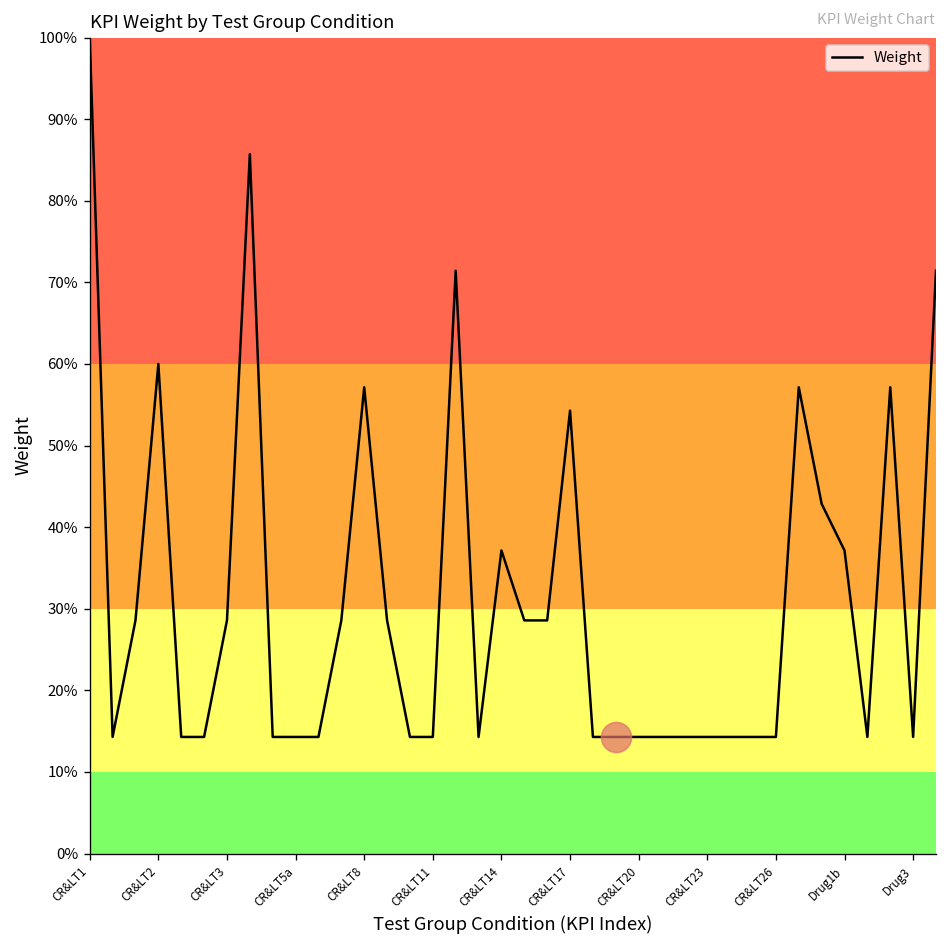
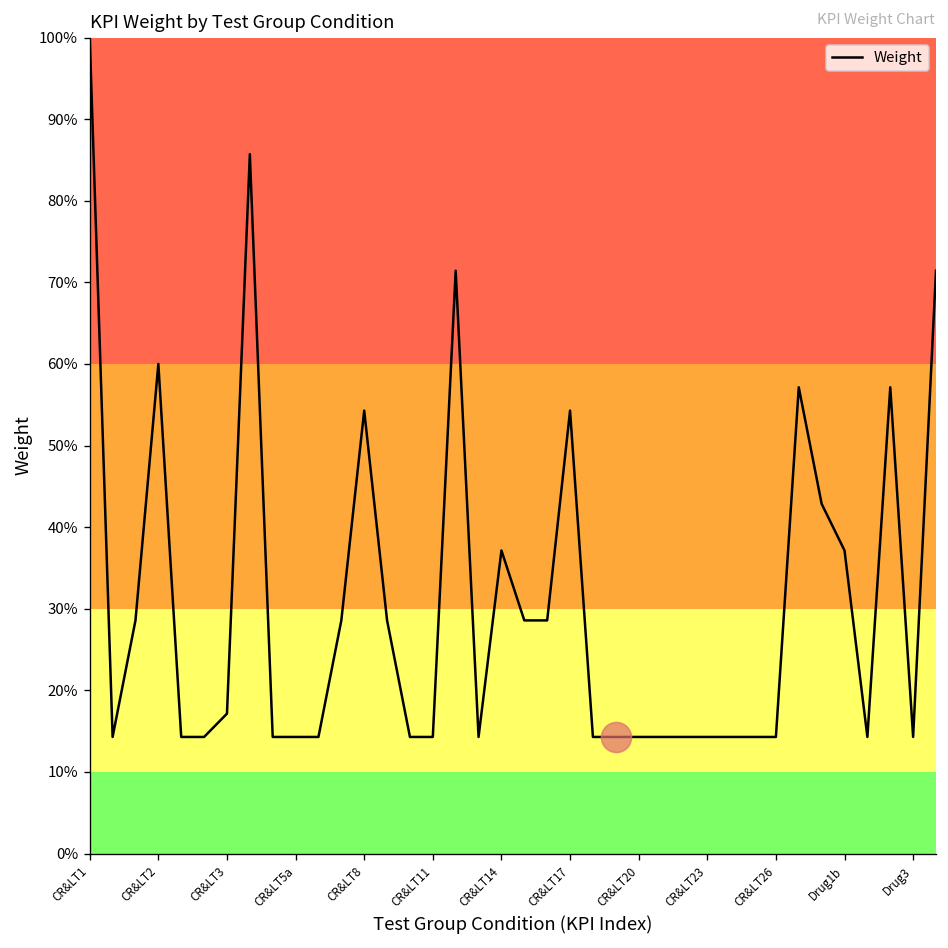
Weight, CR&LT3: 29% -> 17%
Weight, CR&LT8: 57% -> 54%
